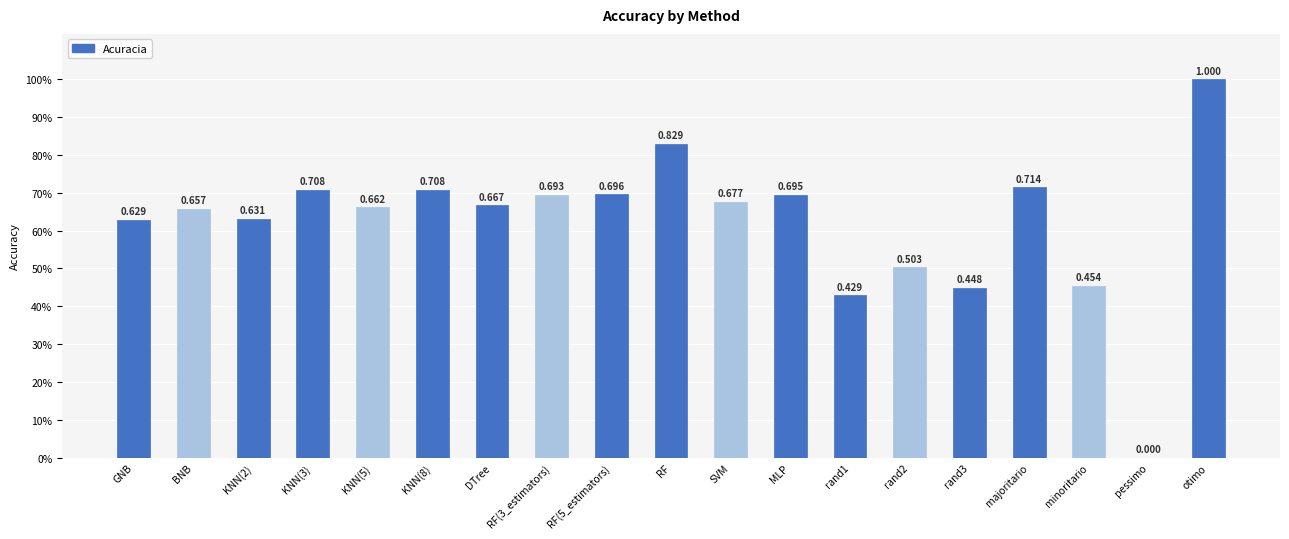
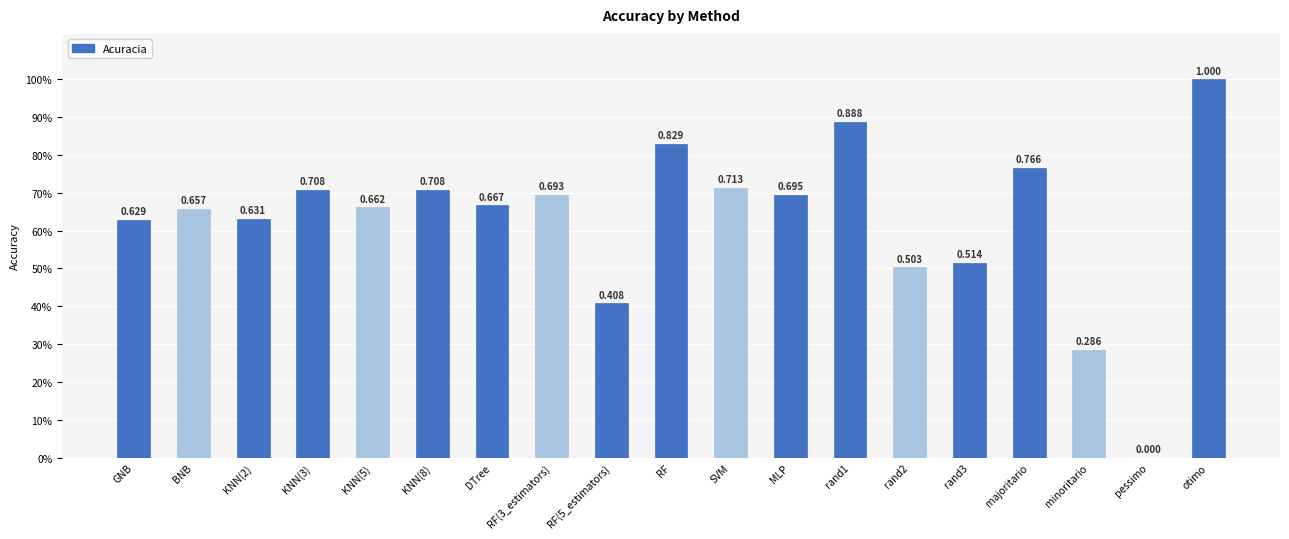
RF(5_estimators): 0.696 -> 0.408
SVM: 0.677 -> 0.713
rand1: 0.429 -> 0.888
rand3: 0.448 -> 0.514
majoritario: 0.714 -> 0.766
minoritario: 0.454 -> 0.286
